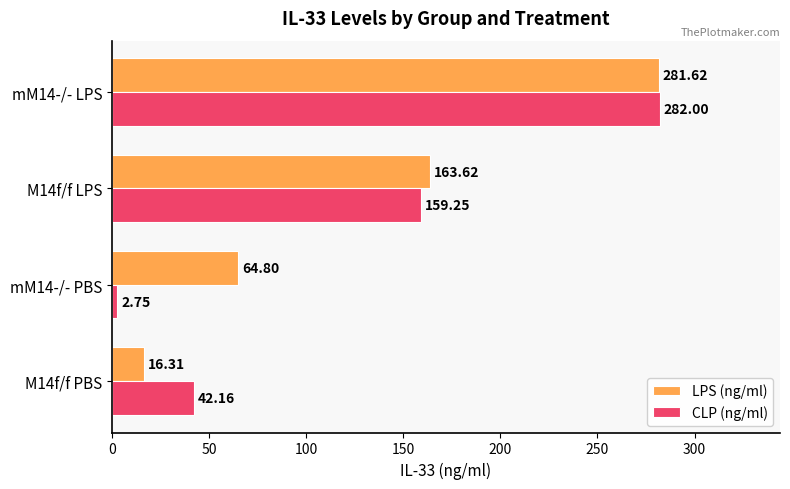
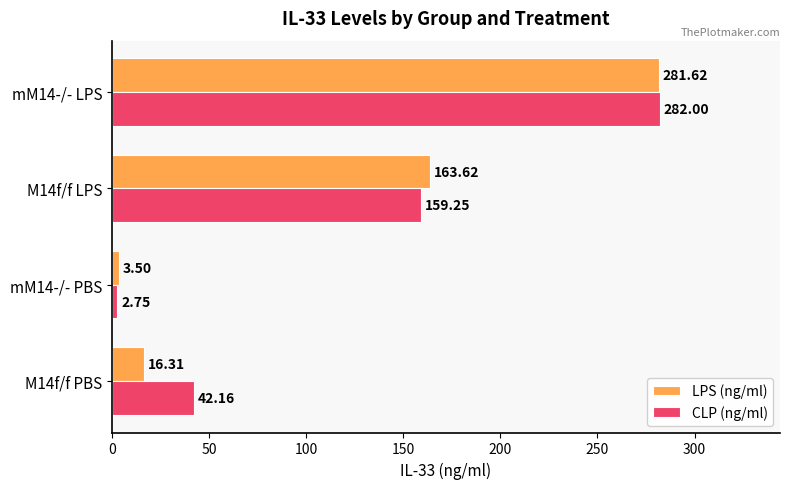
LPS (ng/ml), mM14-/- PBS: 64.80 -> 3.50
